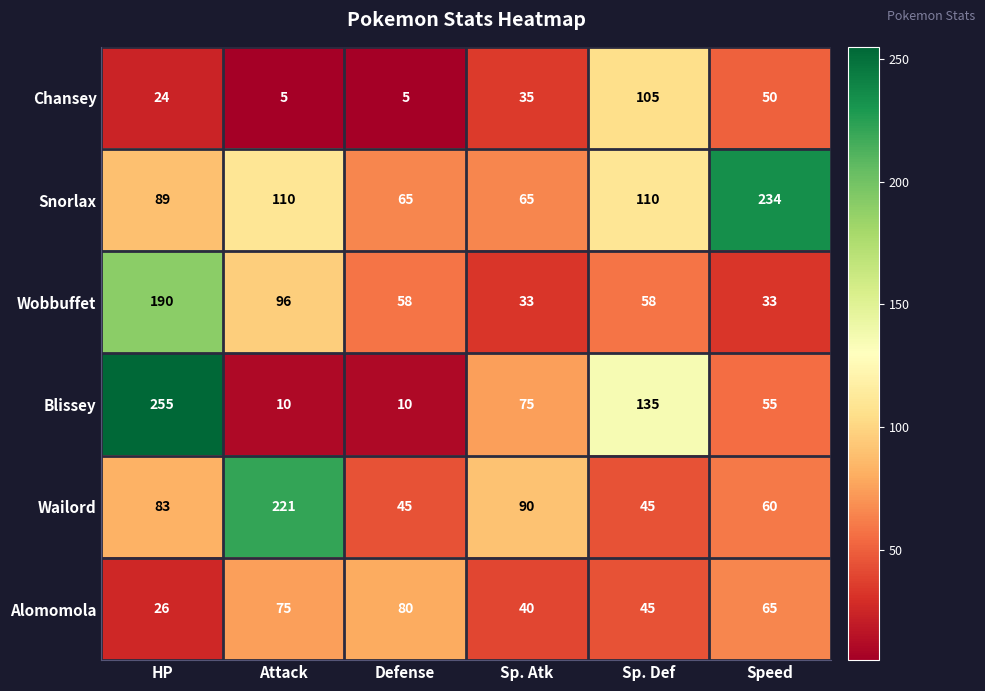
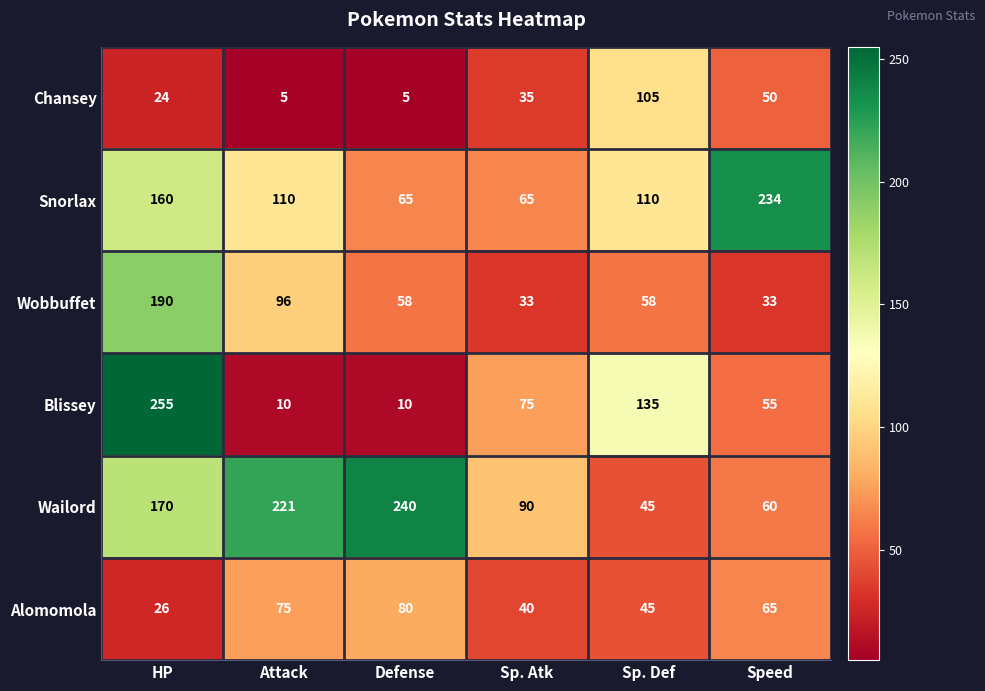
Snorlax, HP: 89 -> 160
Wailord, HP: 83 -> 170
Wailord, Defense: 45 -> 240
